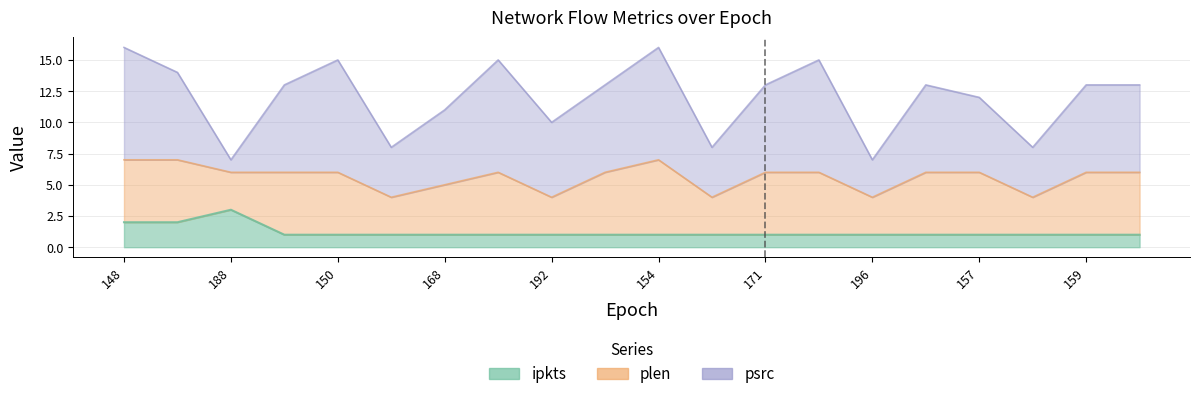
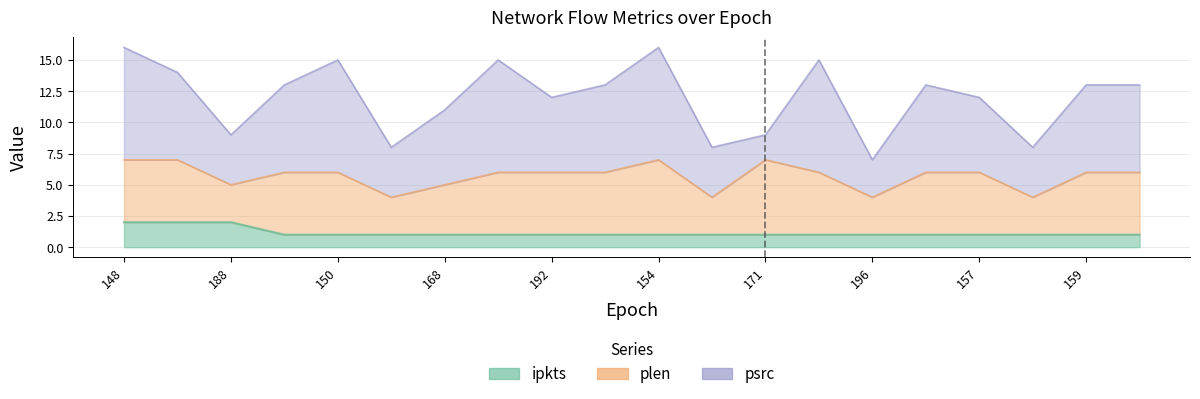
ipkts, 188: 3 -> 2
psrc, 188: 1 -> 4
plen, 192: 3 -> 5
plen, 171: 5 -> 6
psrc, 171: 7 -> 2
